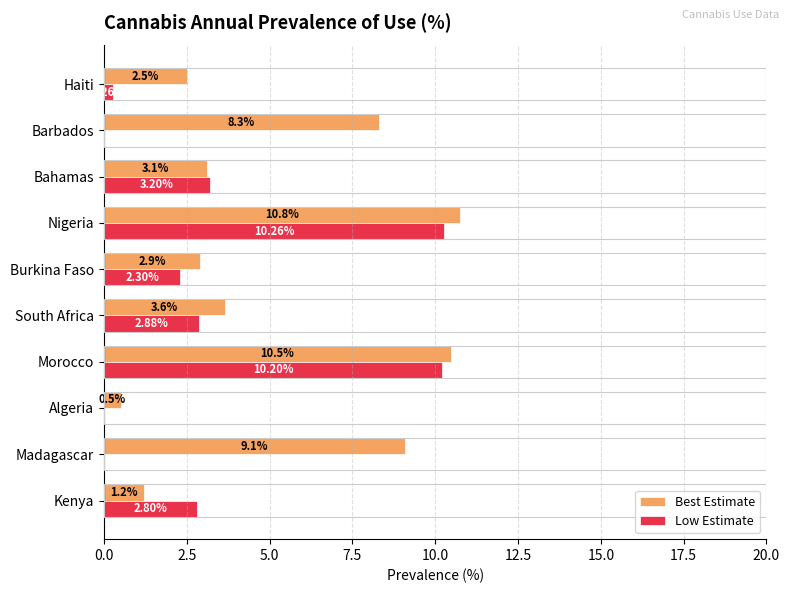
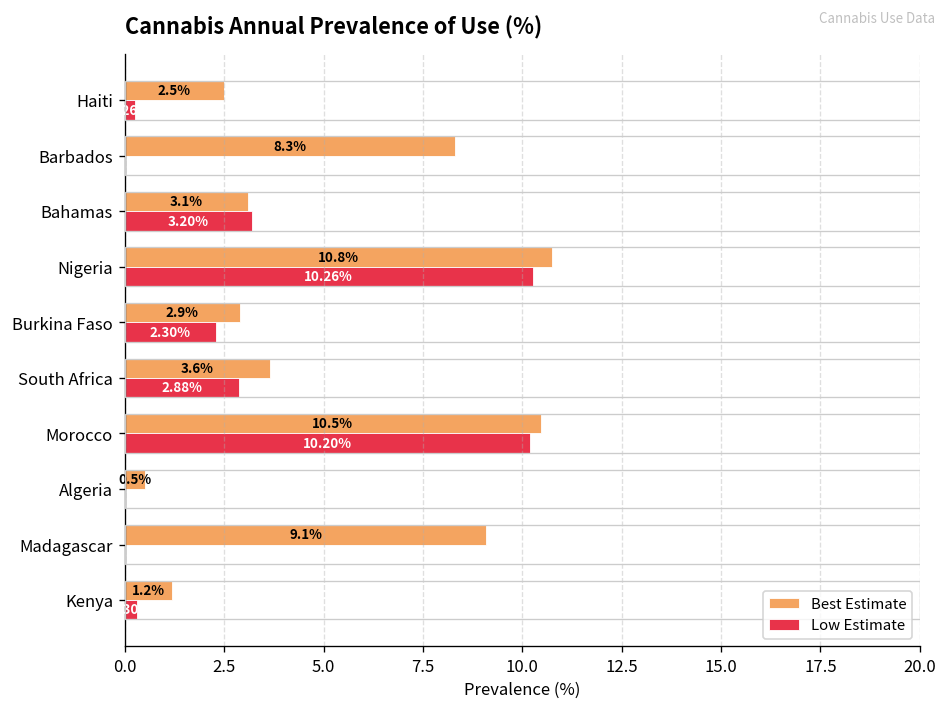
Low Estimate, Kenya: 2.8 -> 0.3
